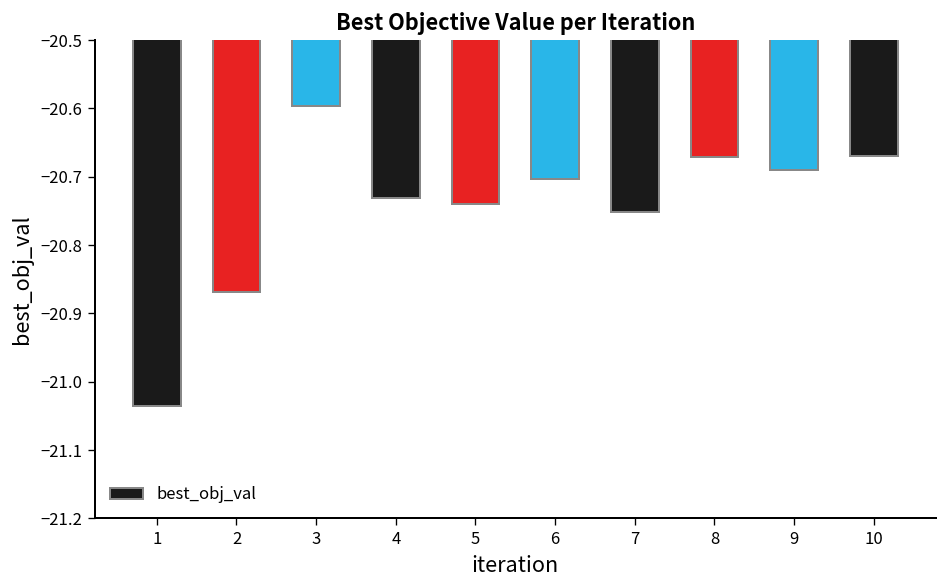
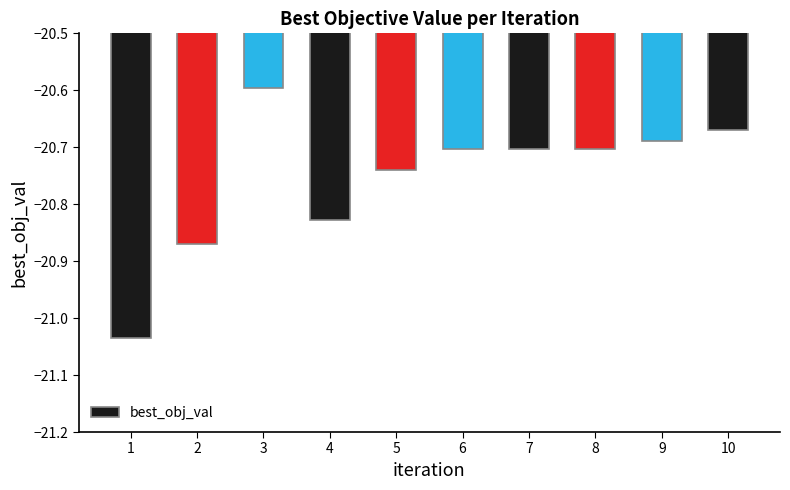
4: -20.73 -> -20.83
7: -20.75 -> -20.70
8: -20.67 -> -20.70
